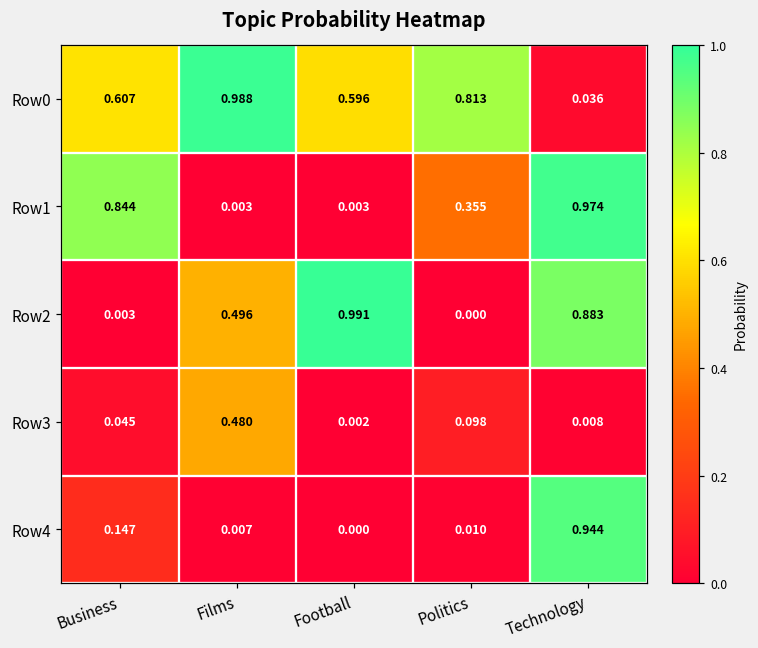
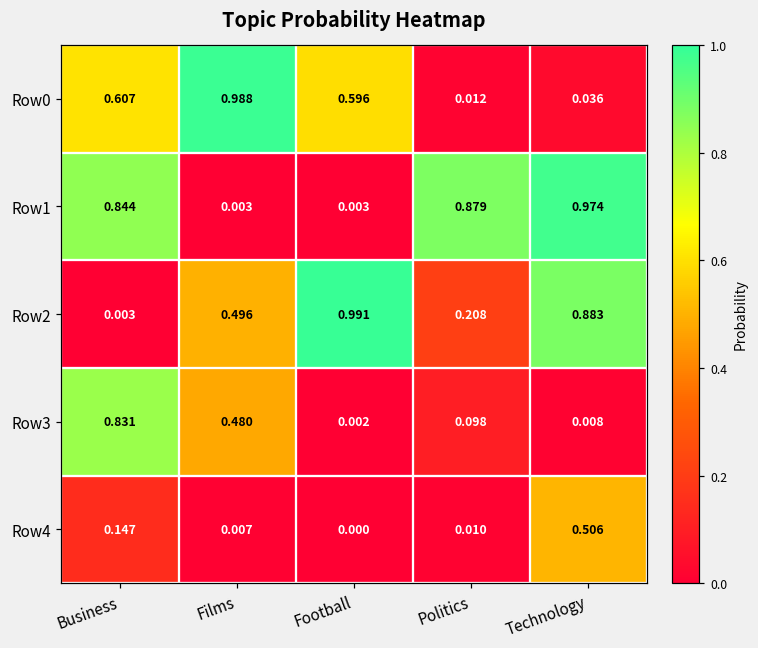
Row0, Politics: 0.813 -> 0.012
Row1, Politics: 0.355 -> 0.879
Row2, Politics: 0.000 -> 0.208
Row3, Business: 0.045 -> 0.831
Row4, Technology: 0.944 -> 0.506
